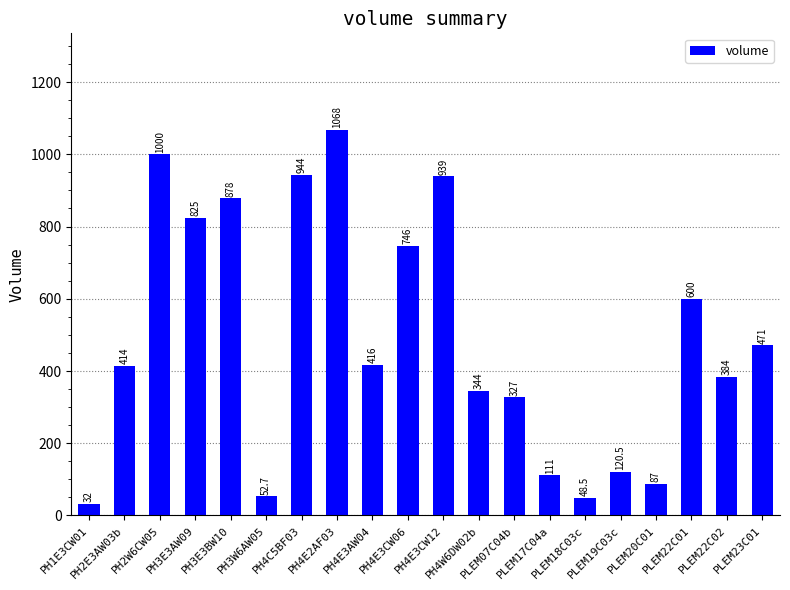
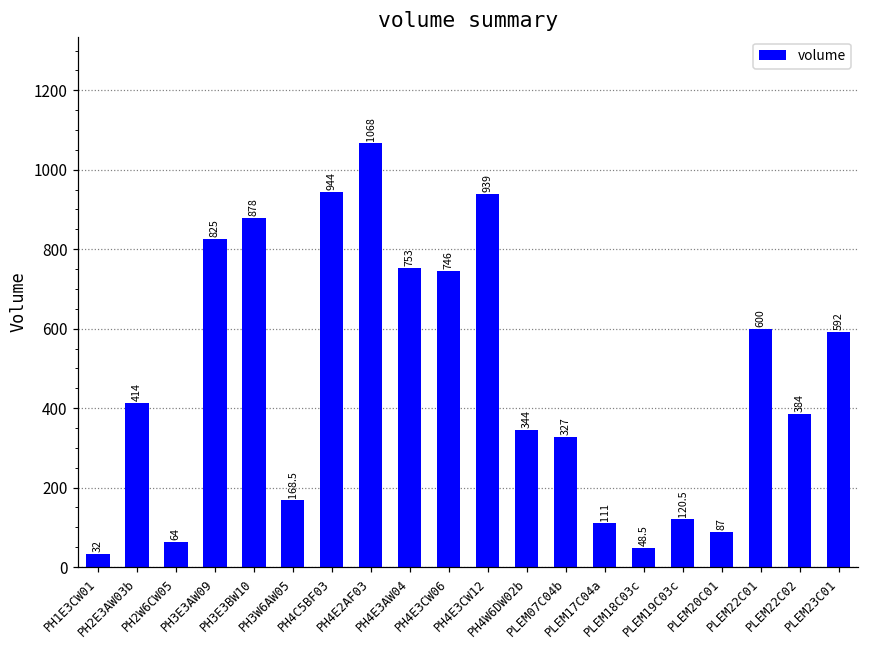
PH2W6CW05: 1000 -> 64
PH3W6AW05: 52.7 -> 168.5
PH4E3AW04: 416 -> 753
PLEM23C01: 471 -> 592
